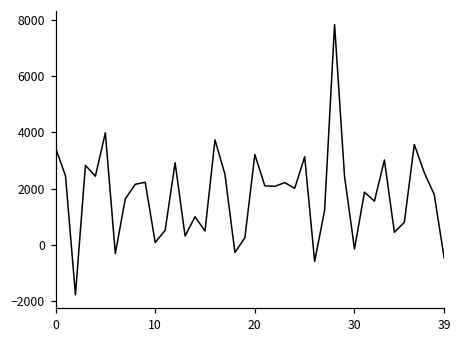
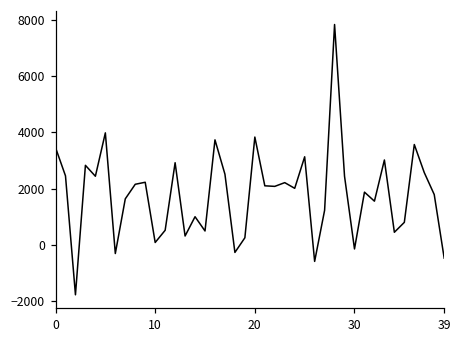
20: 3200 -> 3800
